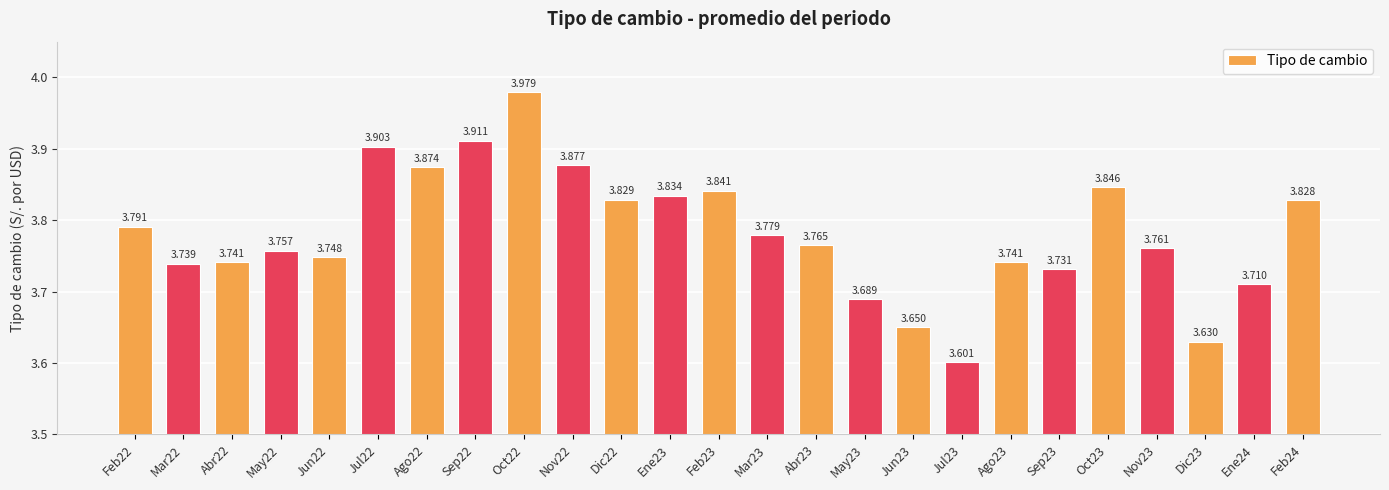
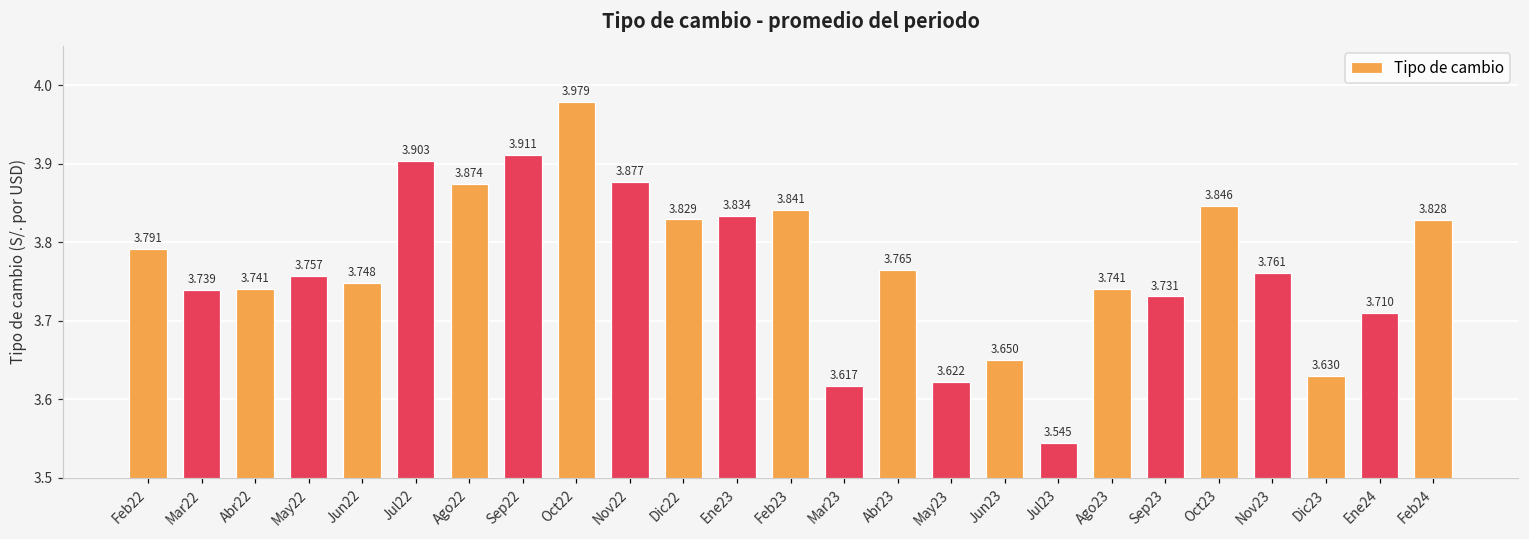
Mar23: 3.779 -> 3.617
May23: 3.689 -> 3.622
Jul23: 3.601 -> 3.545
